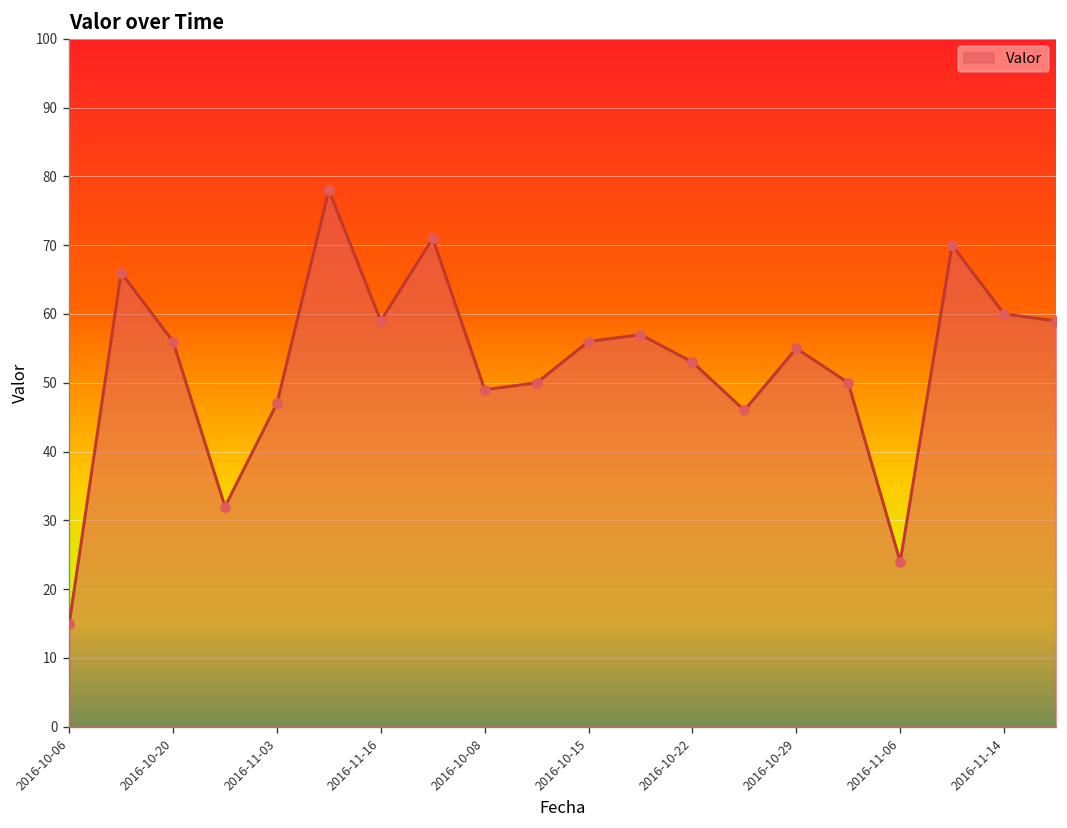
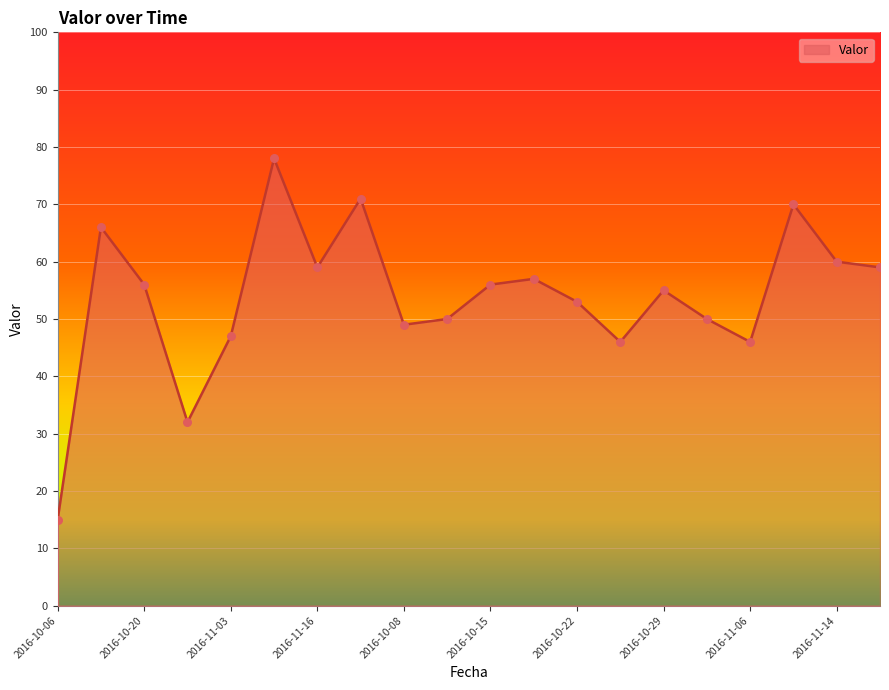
2016-11-06: 24 -> 46
